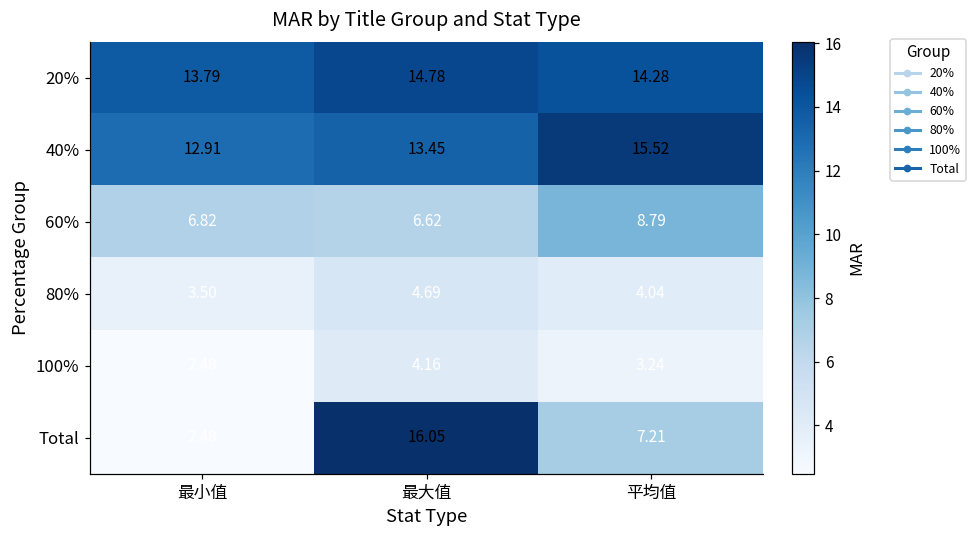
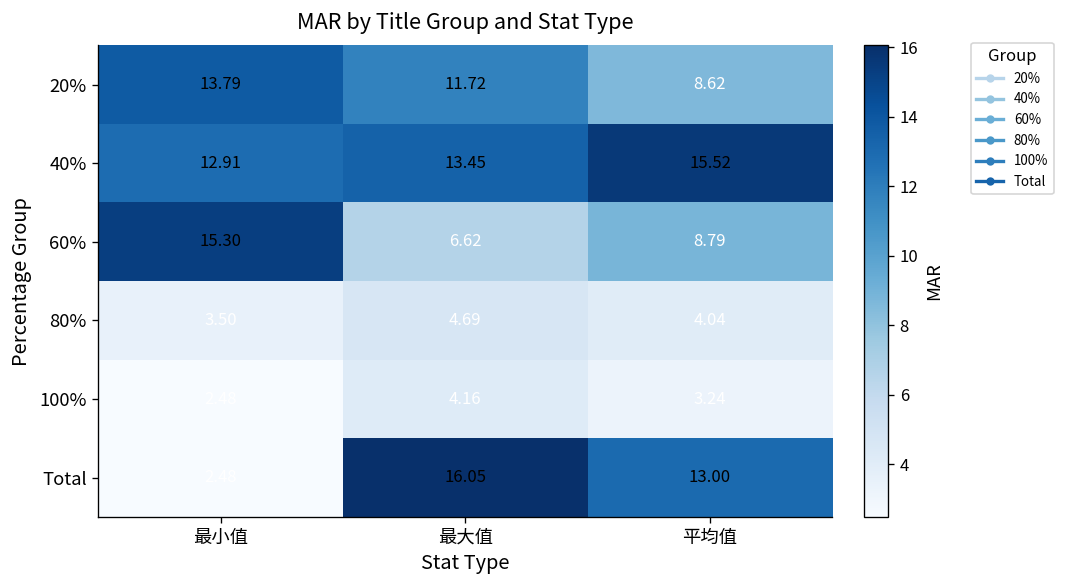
20%, 最大值: 14.78 -> 11.72
20%, 平均值: 14.28 -> 8.62
60%, 最小值: 6.82 -> 15.30
Total, 平均值: 7.21 -> 13.00
